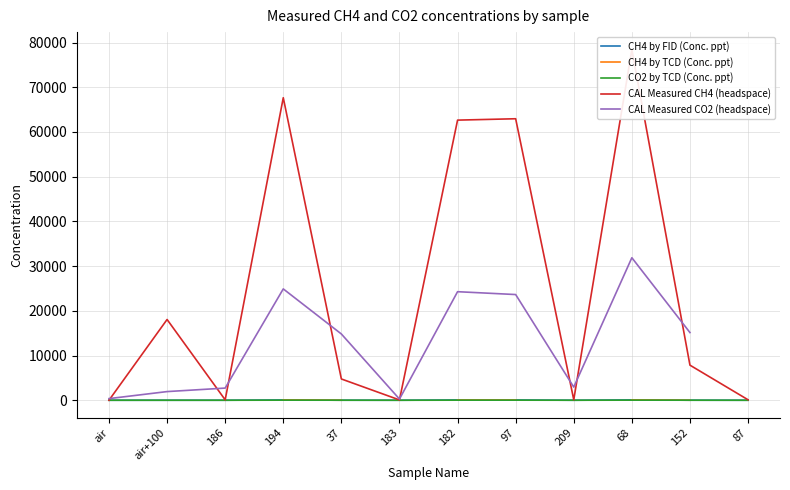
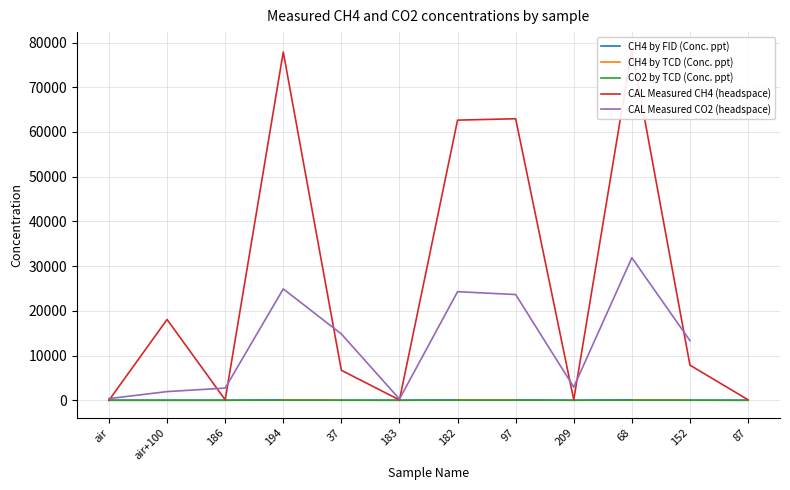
CAL Measured CH4 (headspace), 194: 68000 -> 78000
CAL Measured CH4 (headspace), 37: 5000 -> 7000
CAL Measured CO2 (headspace), 152: 15000 -> 13000
